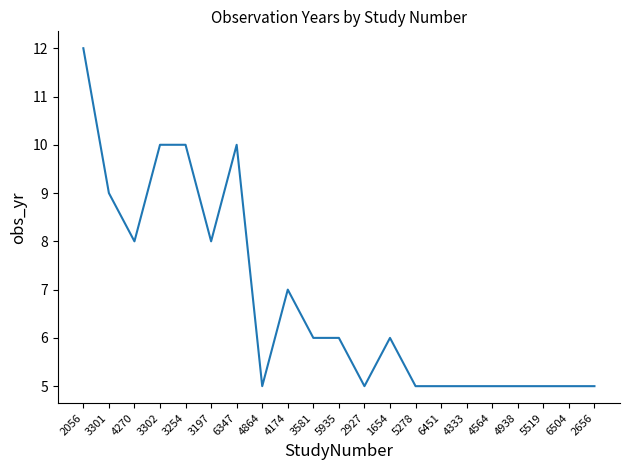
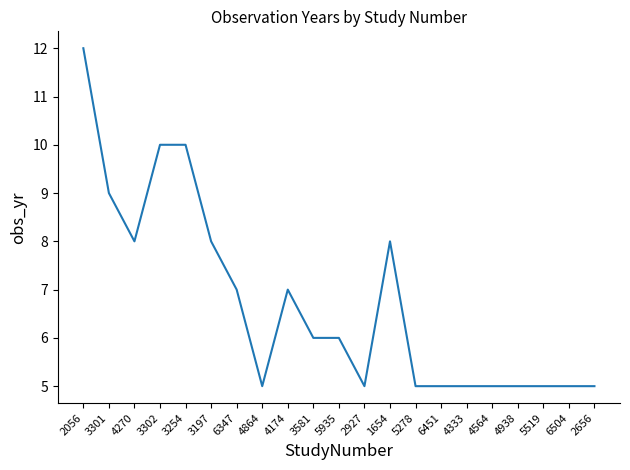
6347: 10 -> 7
1654: 6 -> 8
